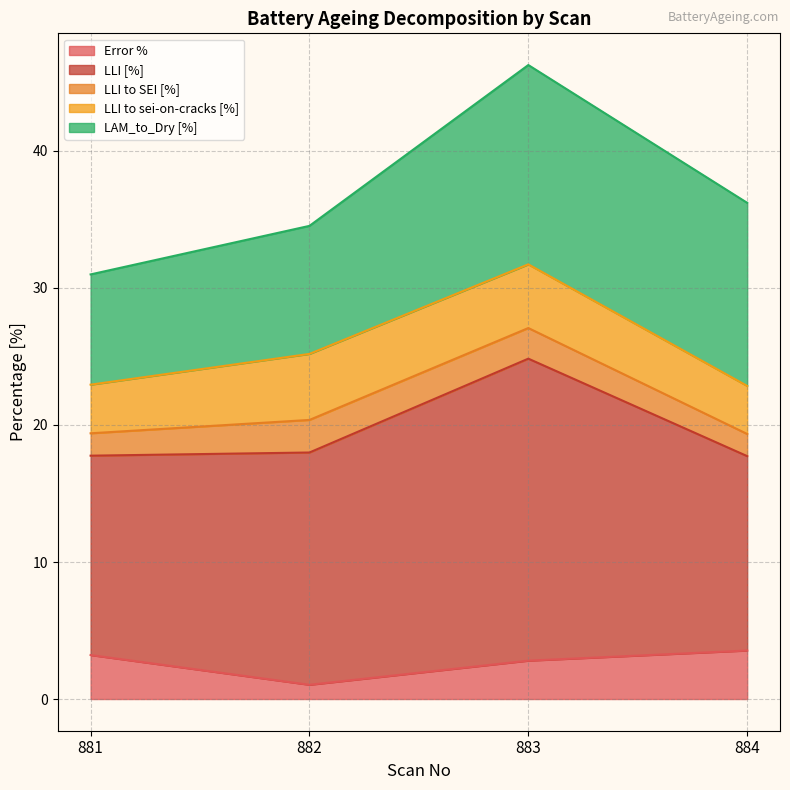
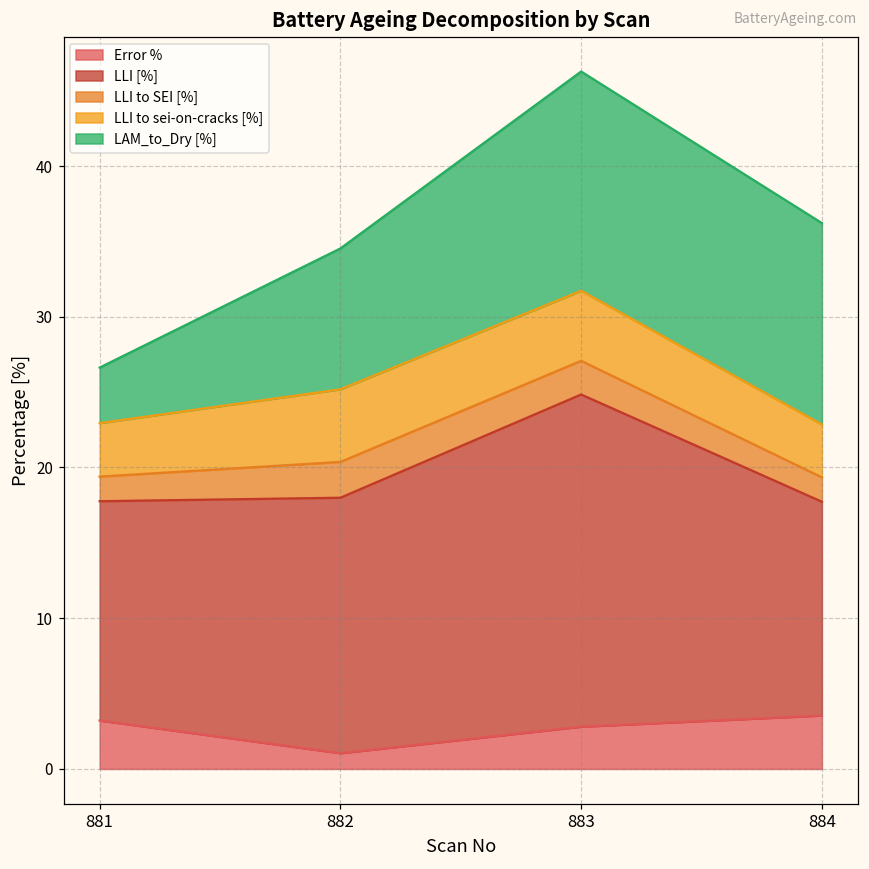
LAM_to_Dry [%], 881: 8.0 -> 3.7
